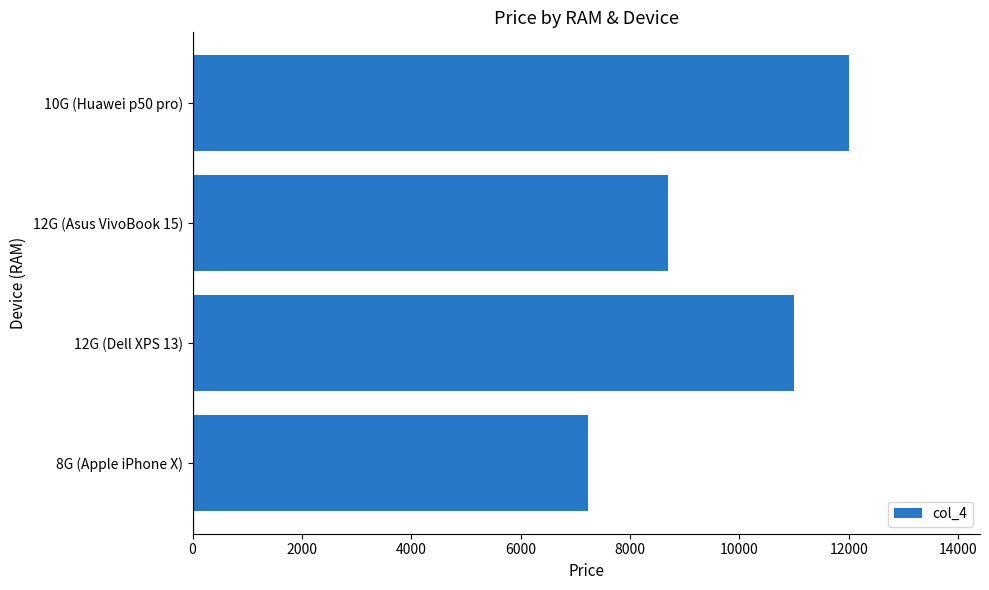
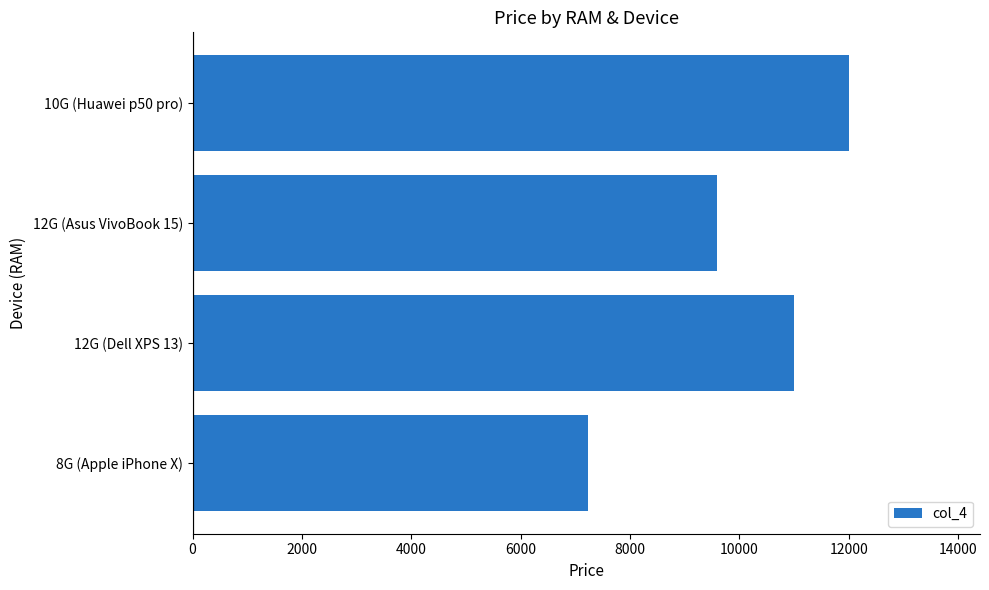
12G (Asus VivoBook 15): 8700 -> 9600
